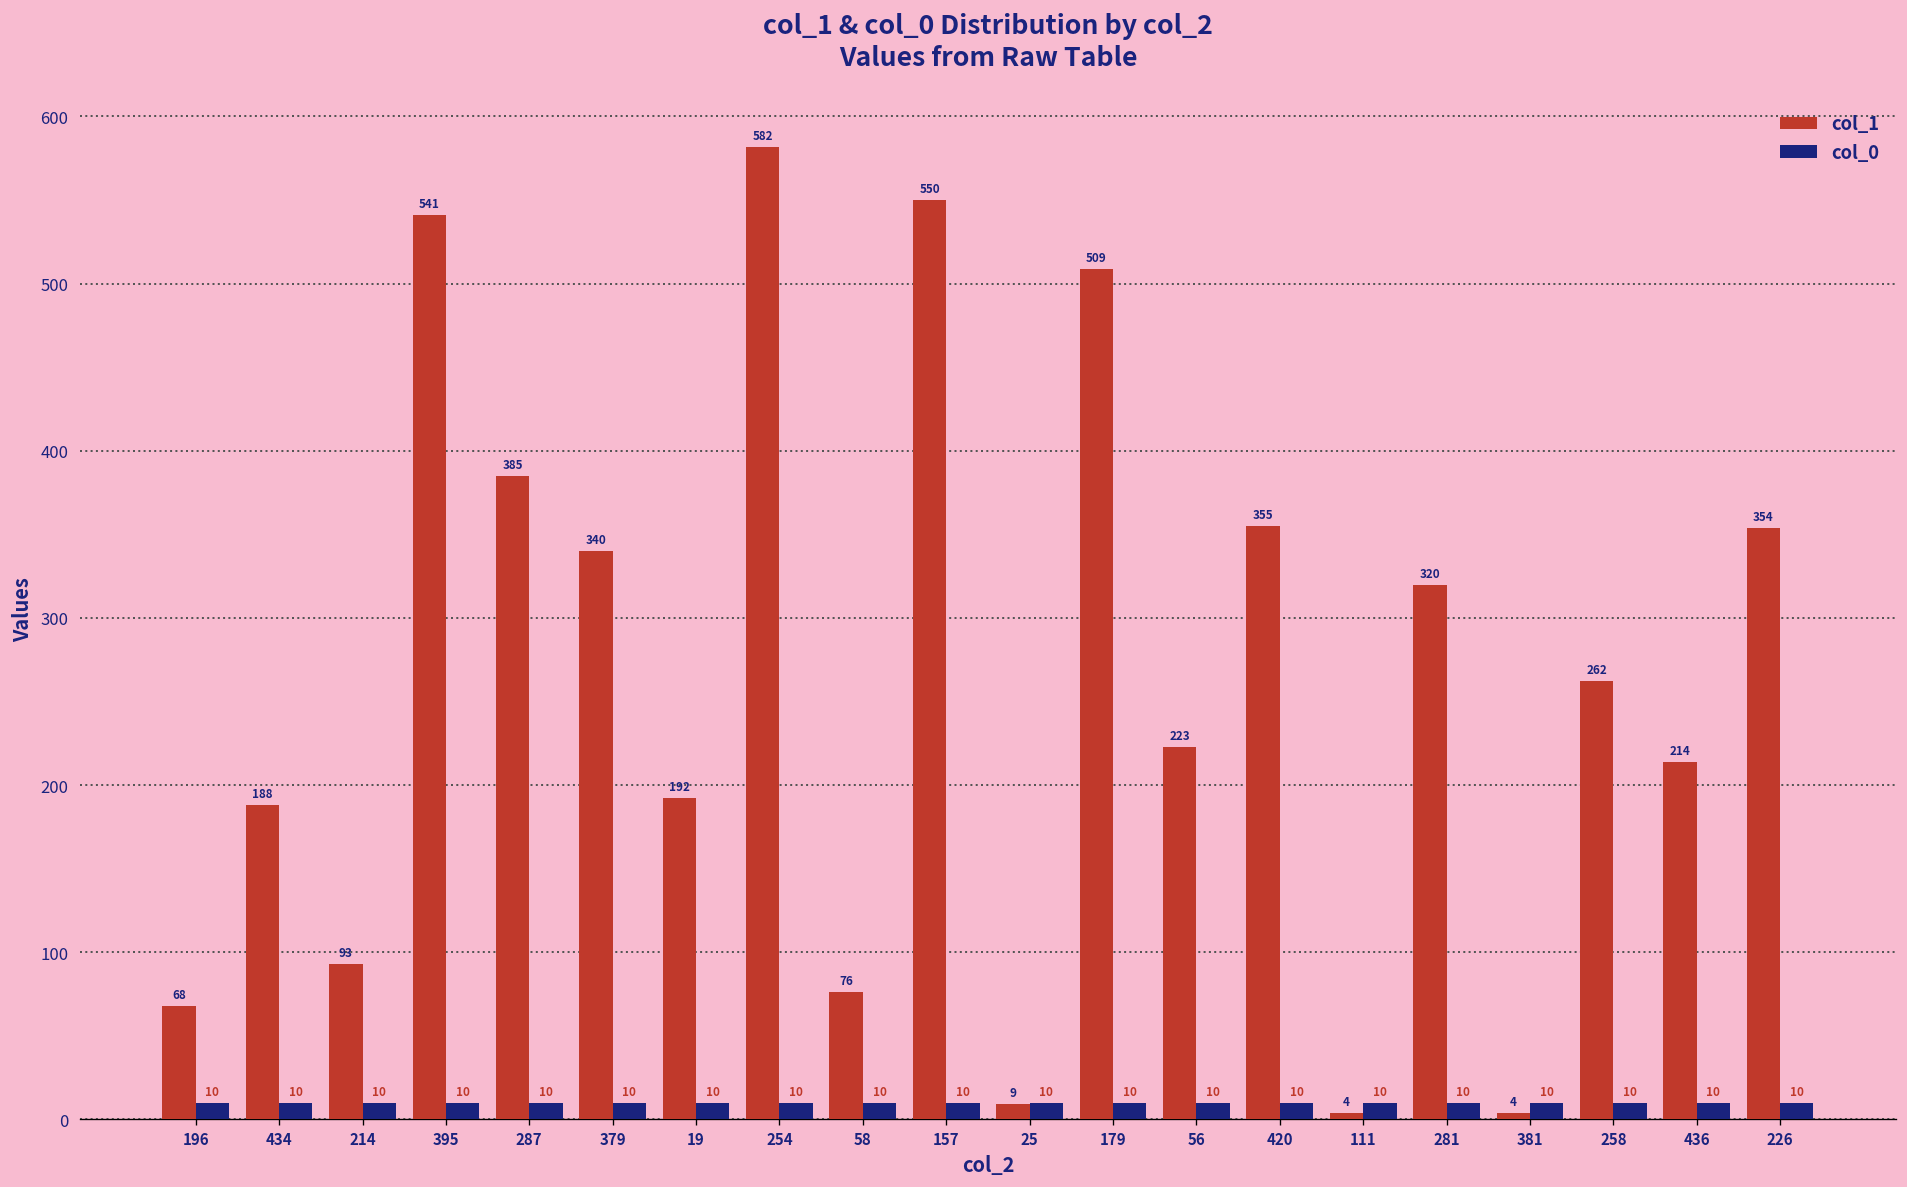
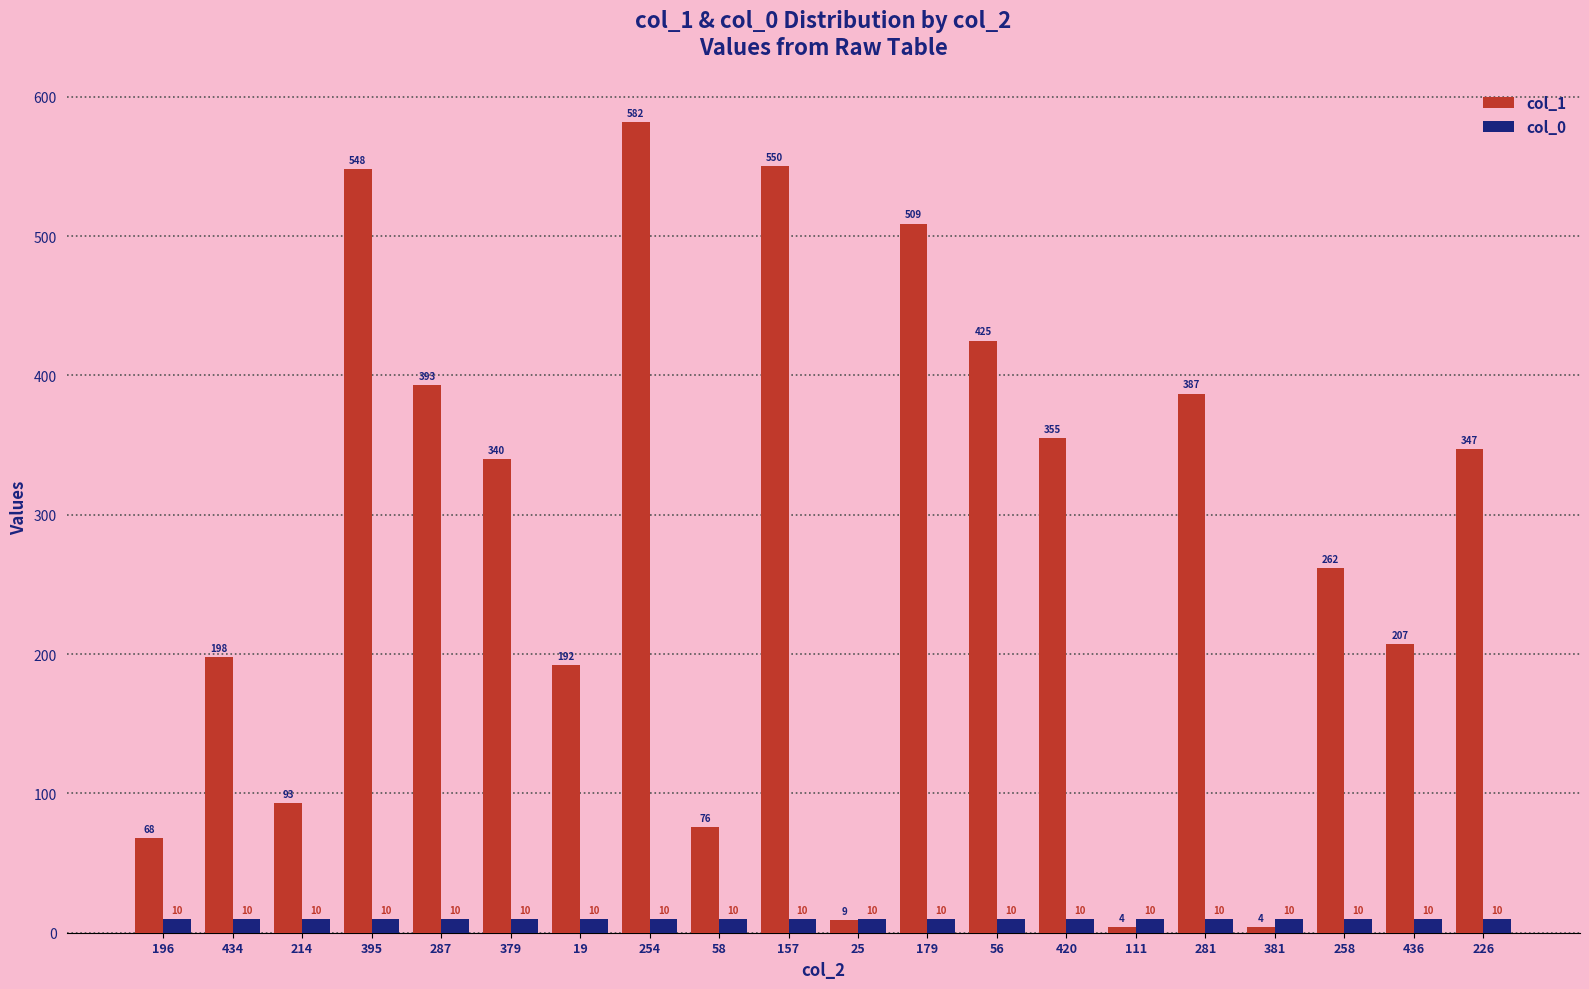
col_1, 434: 188 -> 198
col_1, 395: 541 -> 548
col_1, 287: 385 -> 393
col_1, 56: 223 -> 425
col_1, 281: 320 -> 387
col_1, 436: 214 -> 207
col_1, 226: 354 -> 347
